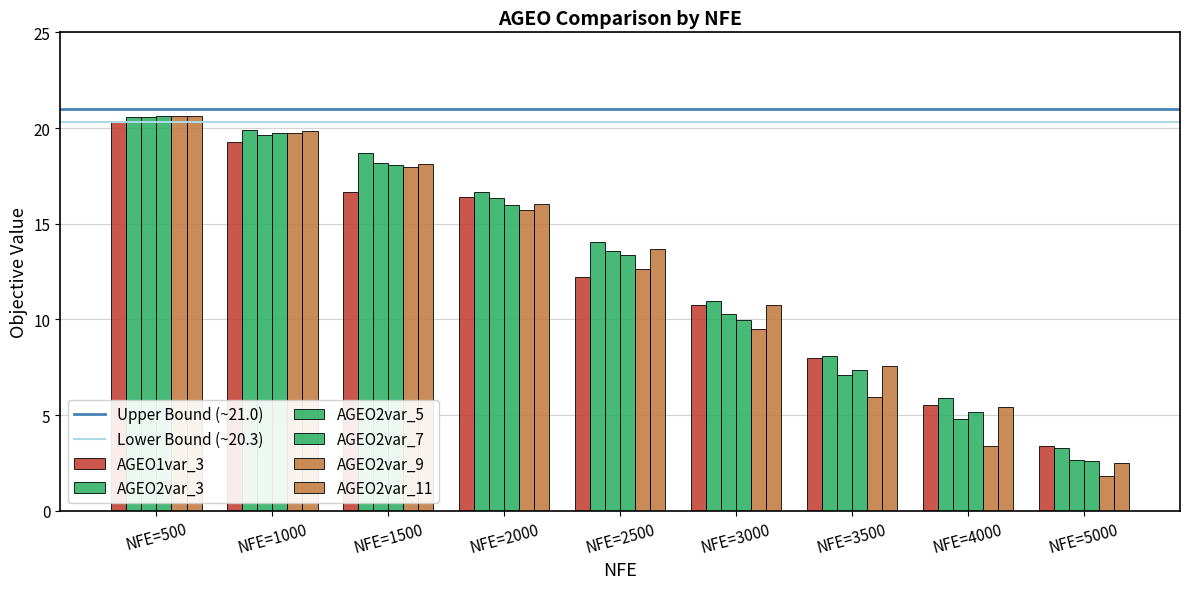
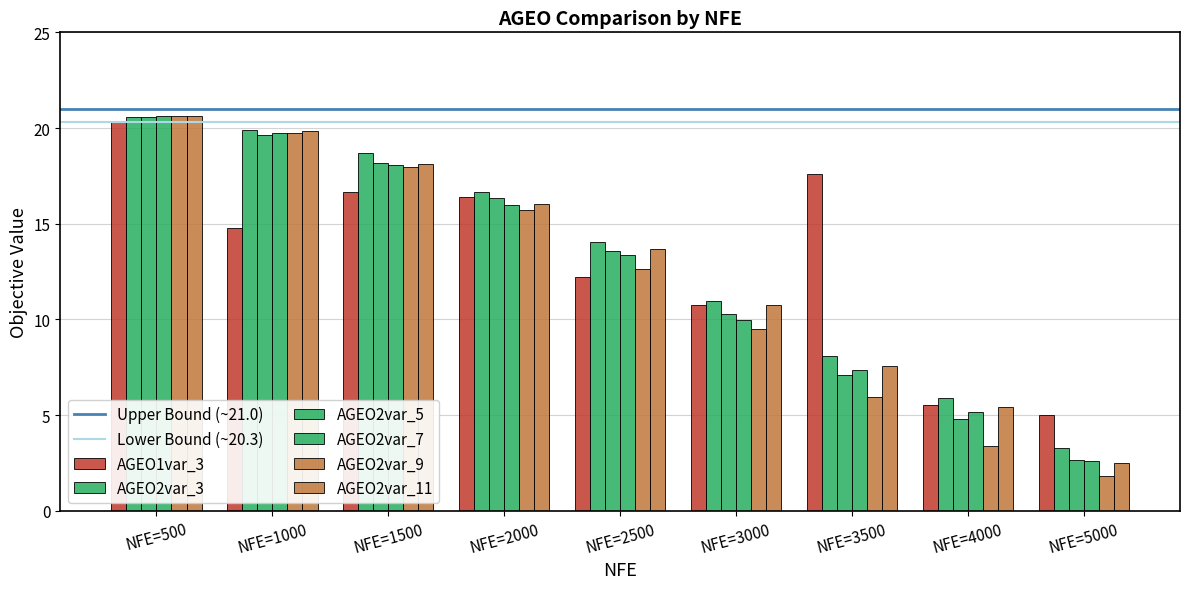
AGEO1var_3, NFE=1000: 19.3 -> 14.8
AGEO1var_3, NFE=3500: 8.0 -> 17.6
AGEO1var_3, NFE=5000: 3.4 -> 5.0
